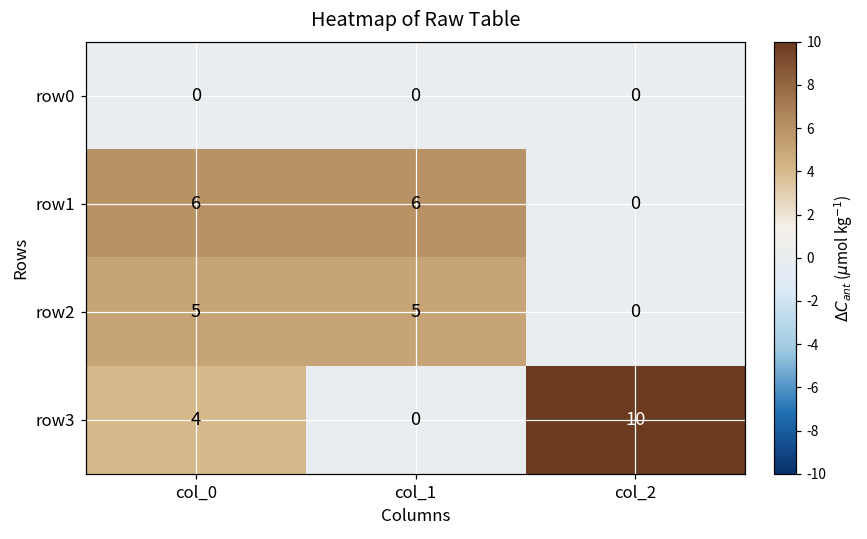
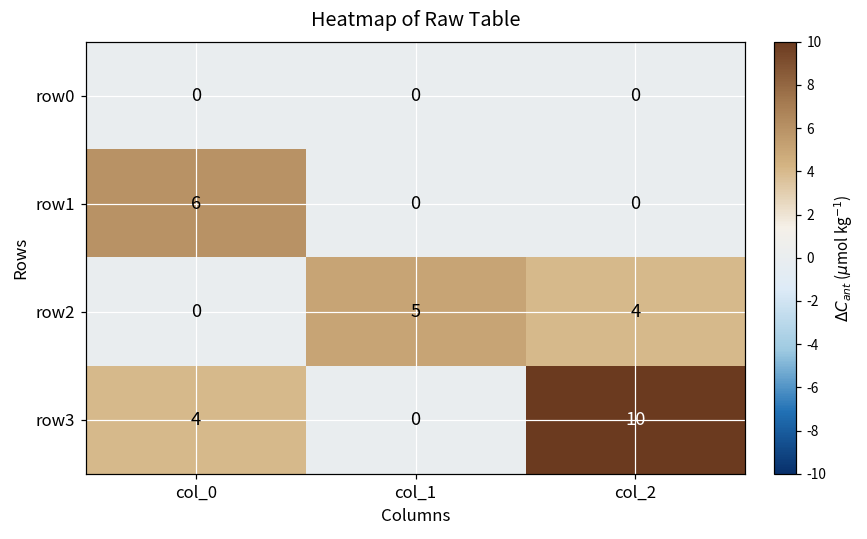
row1, col_1: 6 -> 0
row2, col_0: 5 -> 0
row2, col_2: 0 -> 4
